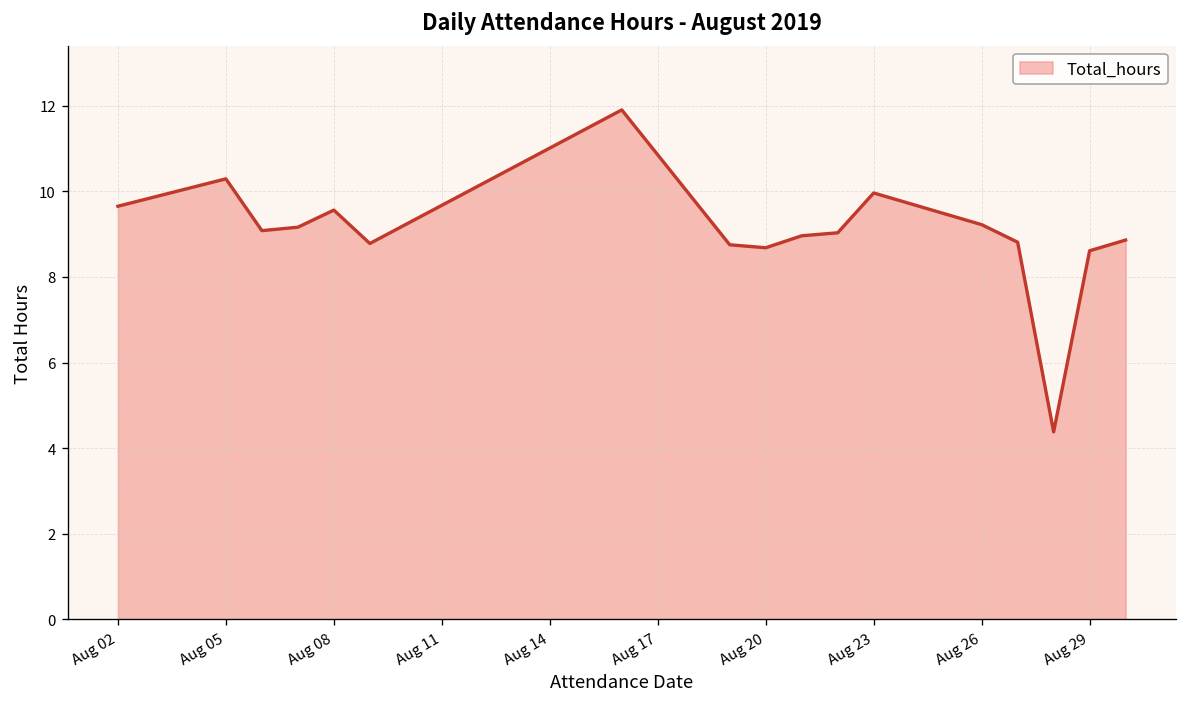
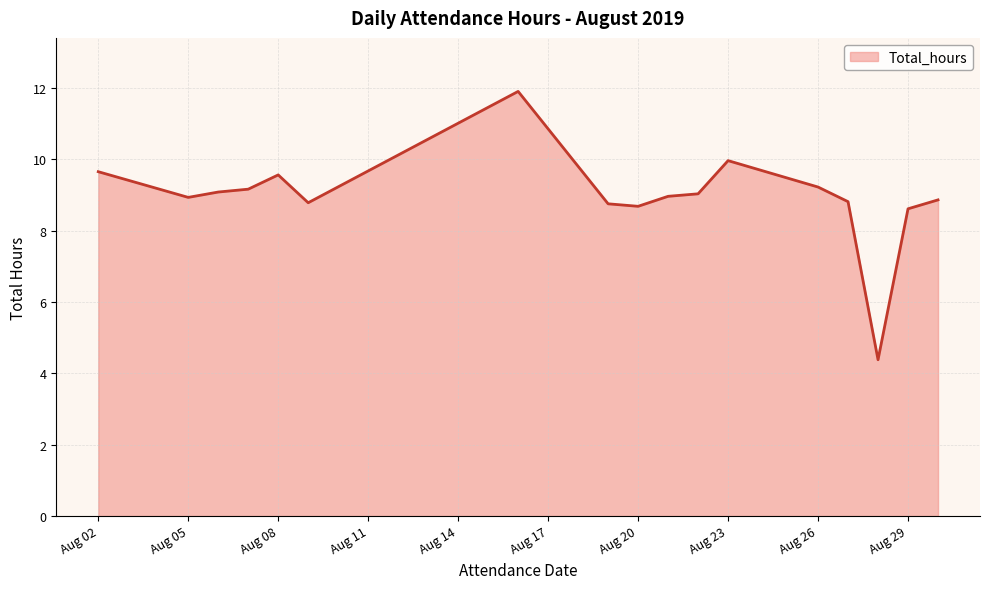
Aug 05: 10.3 -> 8.9
